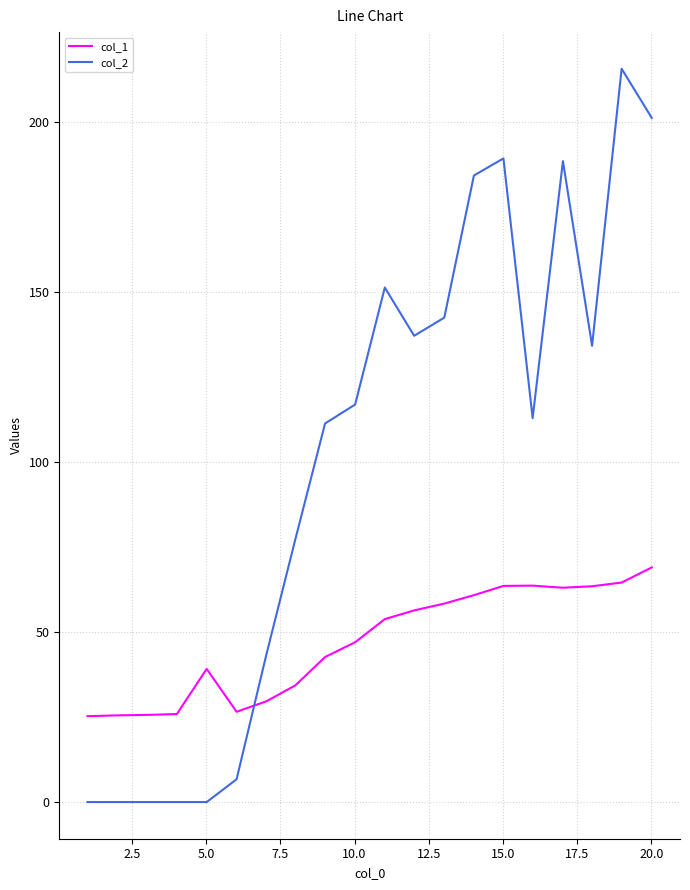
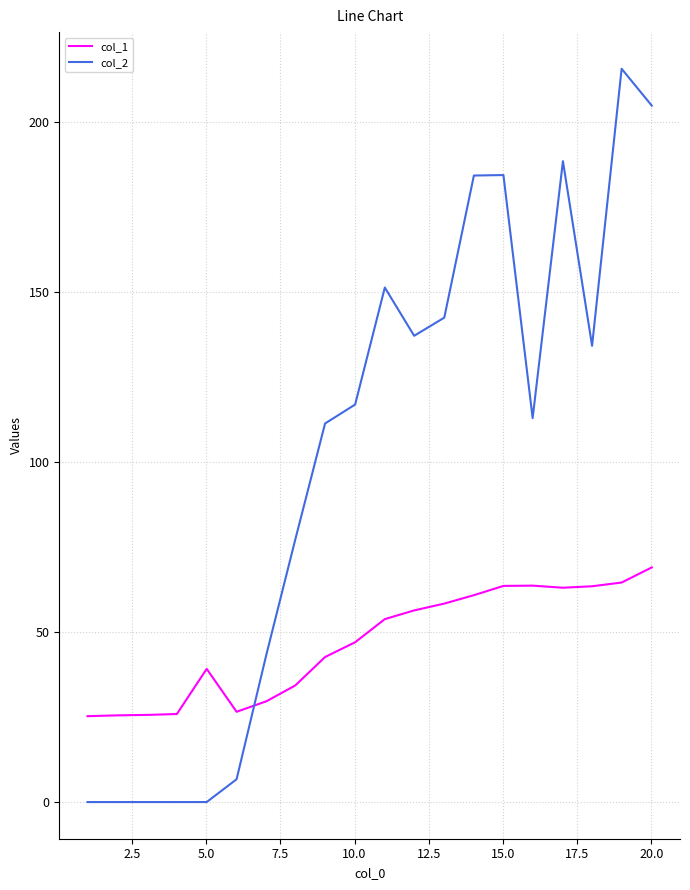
col_2, 15.0: 189 -> 184
col_2, 20.0: 201 -> 205
